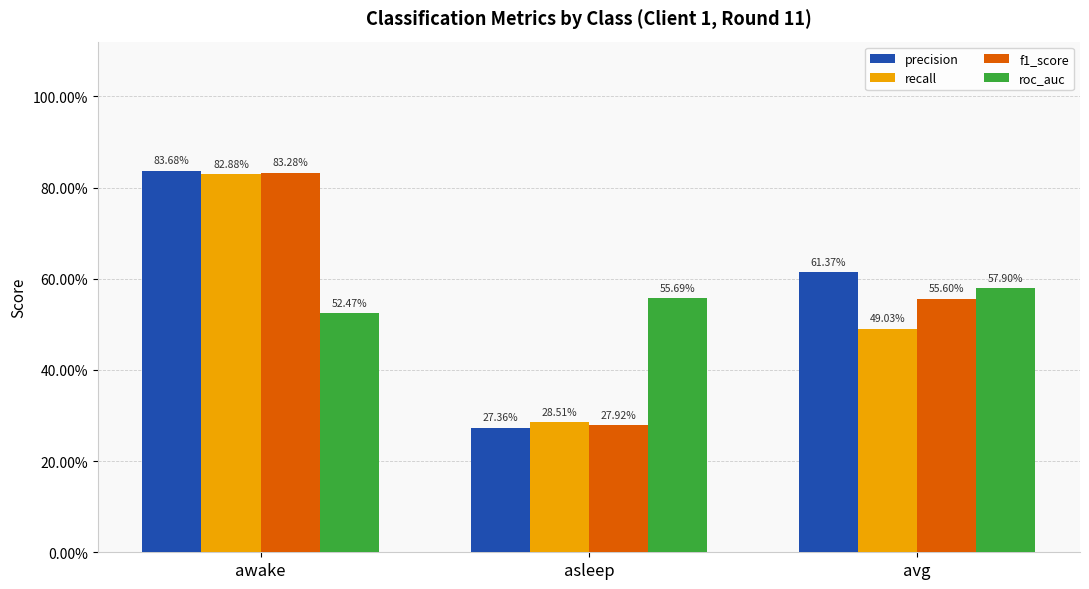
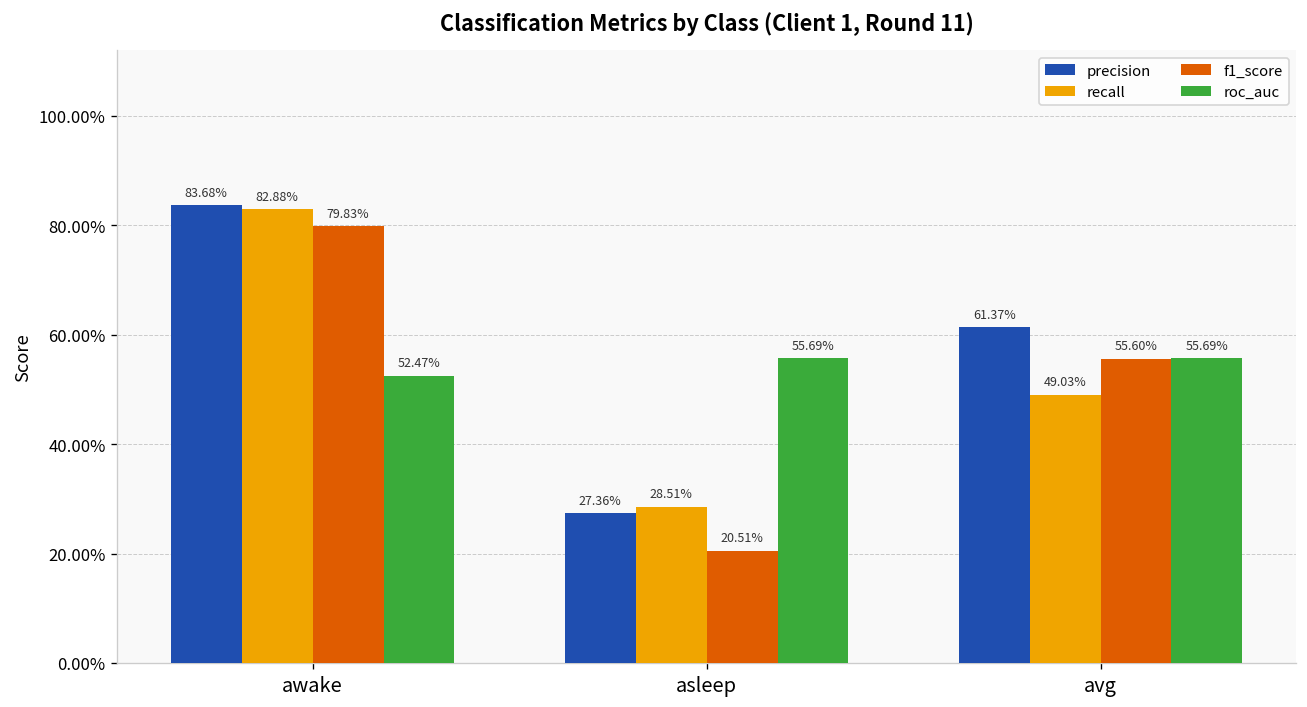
f1_score, awake: 83.28% -> 79.83%
f1_score, asleep: 27.92% -> 20.51%
roc_auc, avg: 57.90% -> 55.69%
